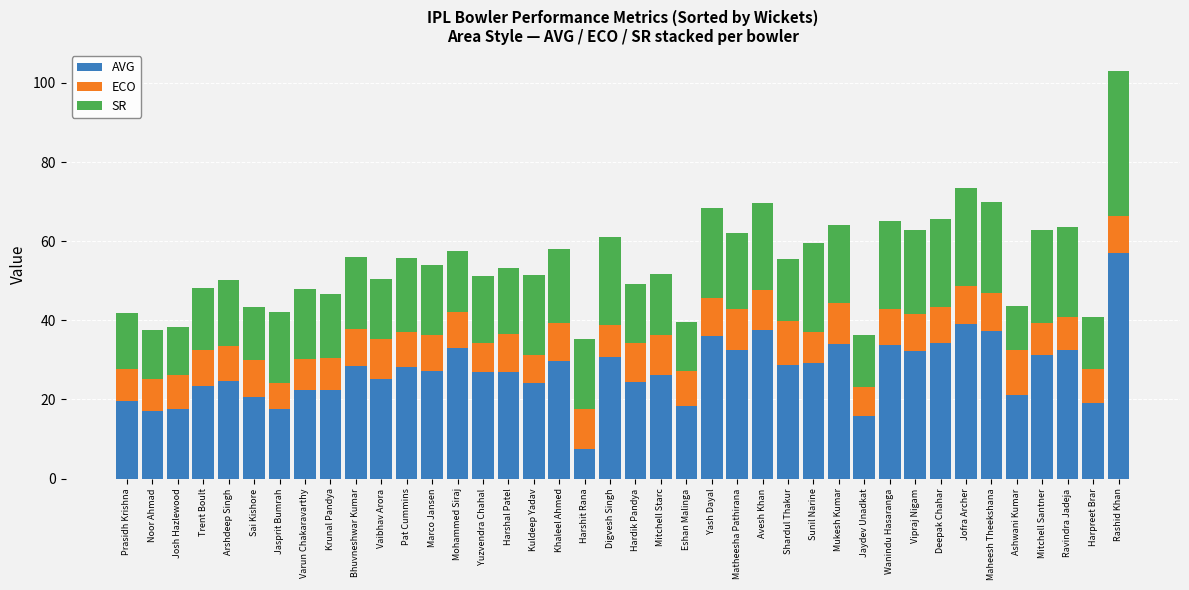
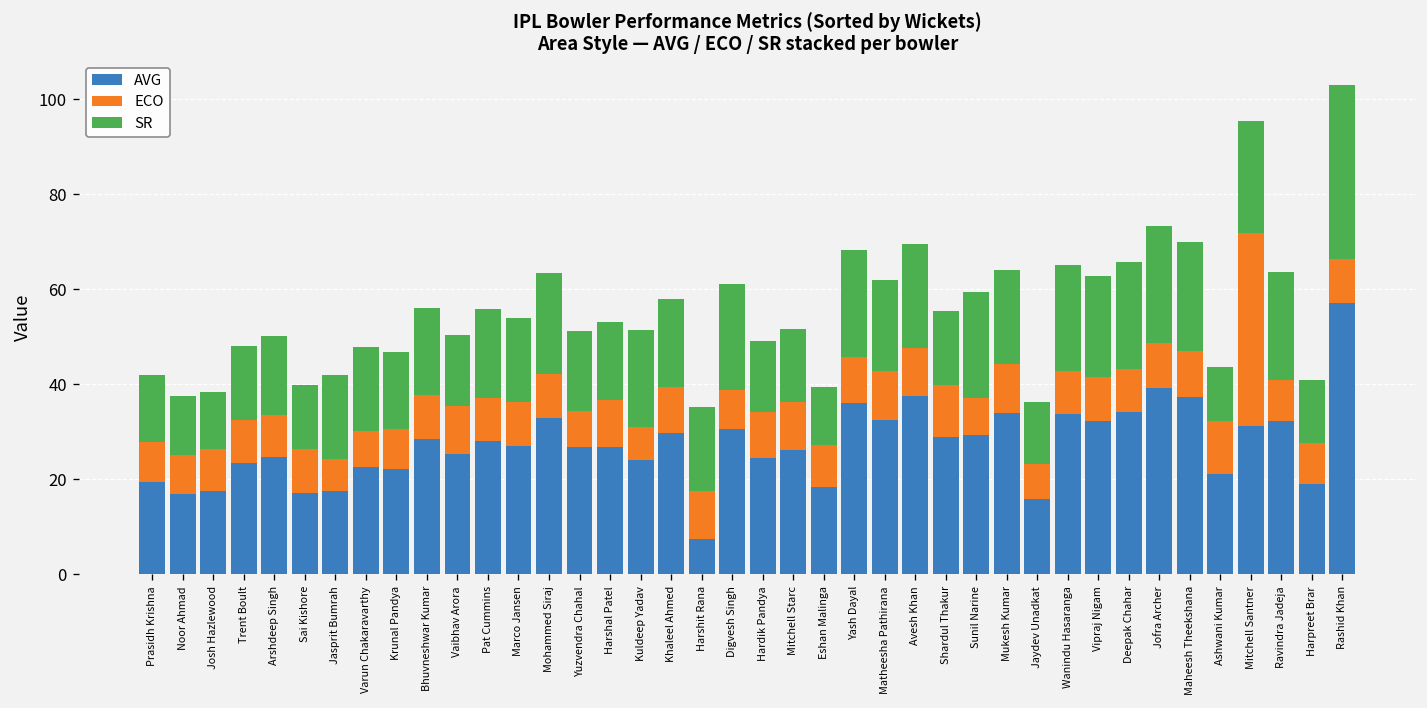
AVG, Sai Kishore: 21 -> 17
SR, Mohammed Siraj: 15 -> 21
ECO, Mitchell Santner: 8 -> 41
